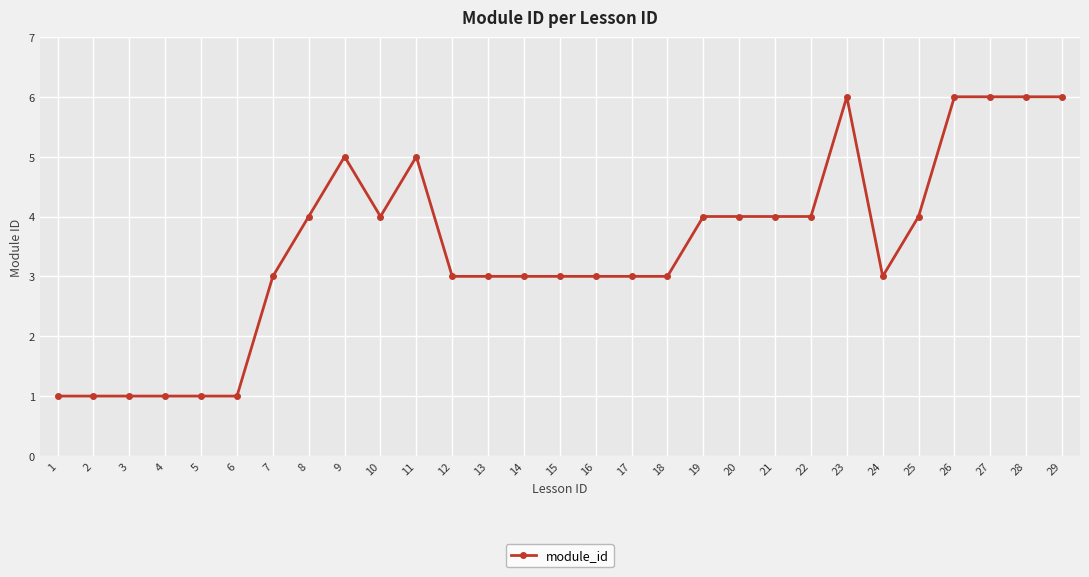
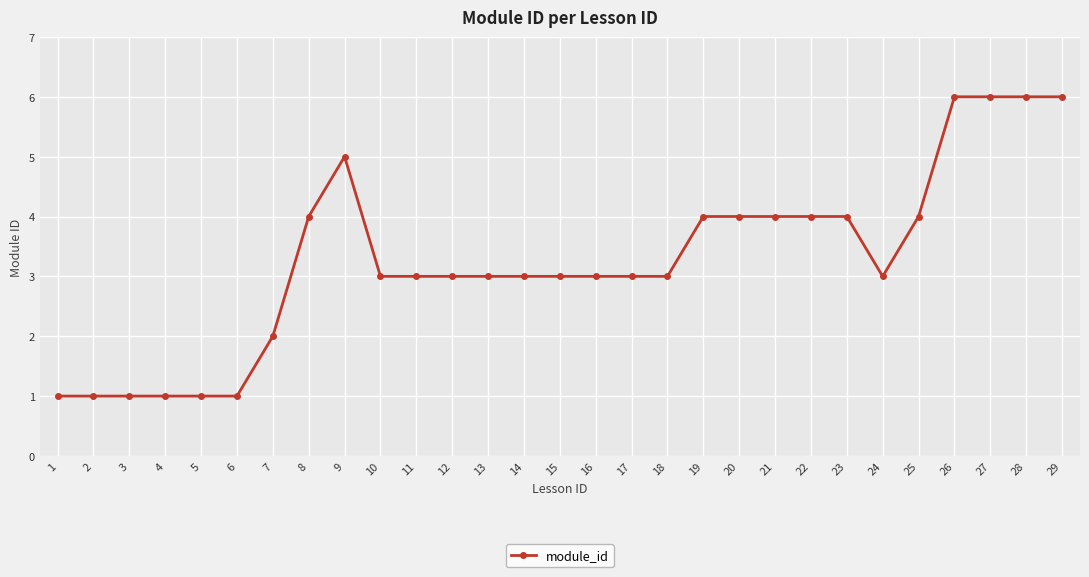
7: 3 -> 2
10: 4 -> 3
11: 5 -> 3
23: 6 -> 4
